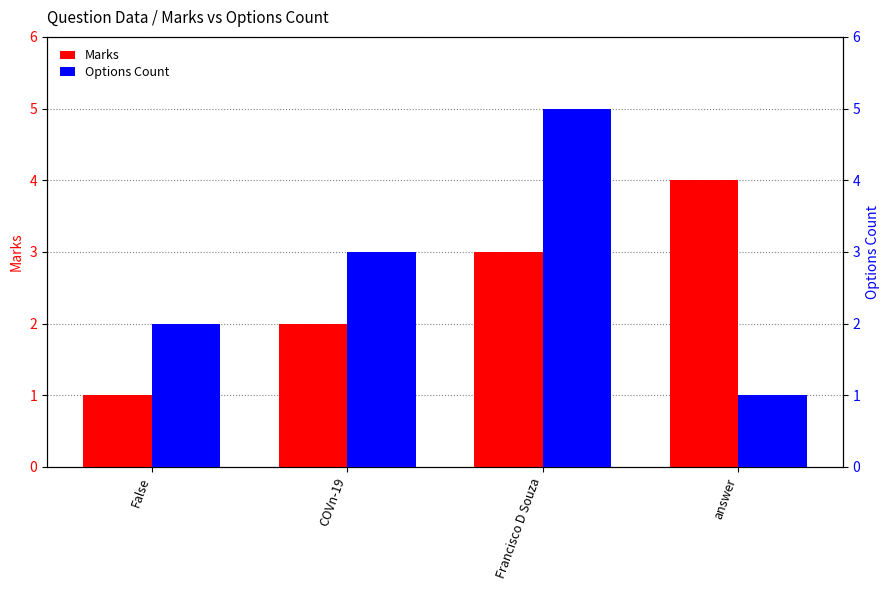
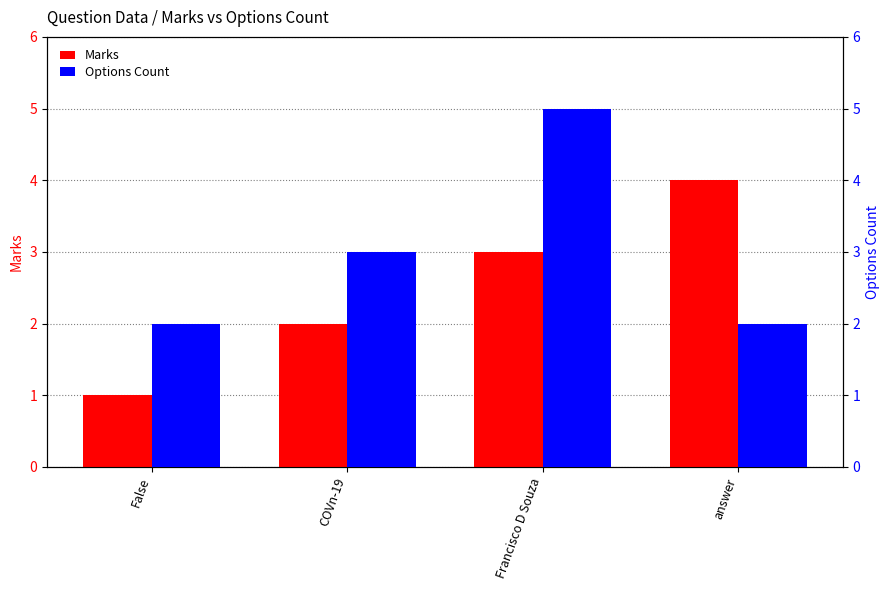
Options Count, answer: 1 -> 2
